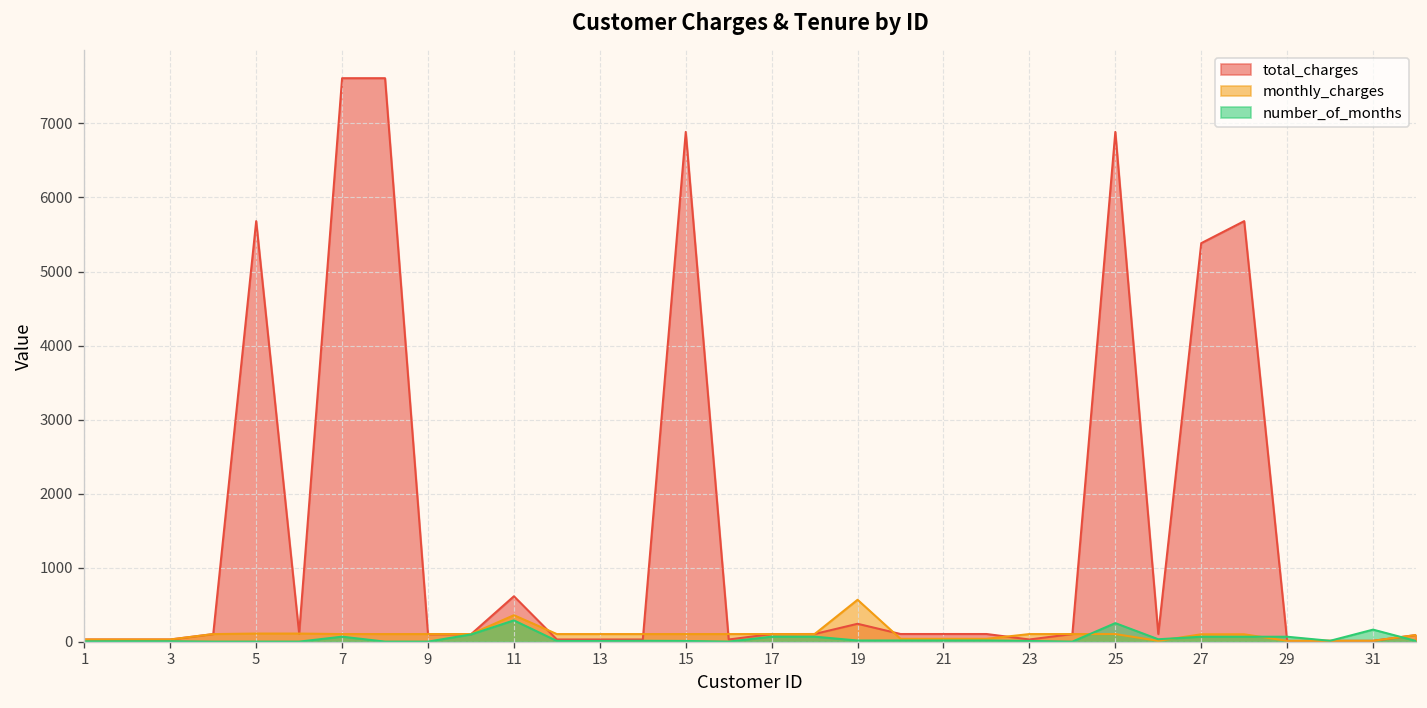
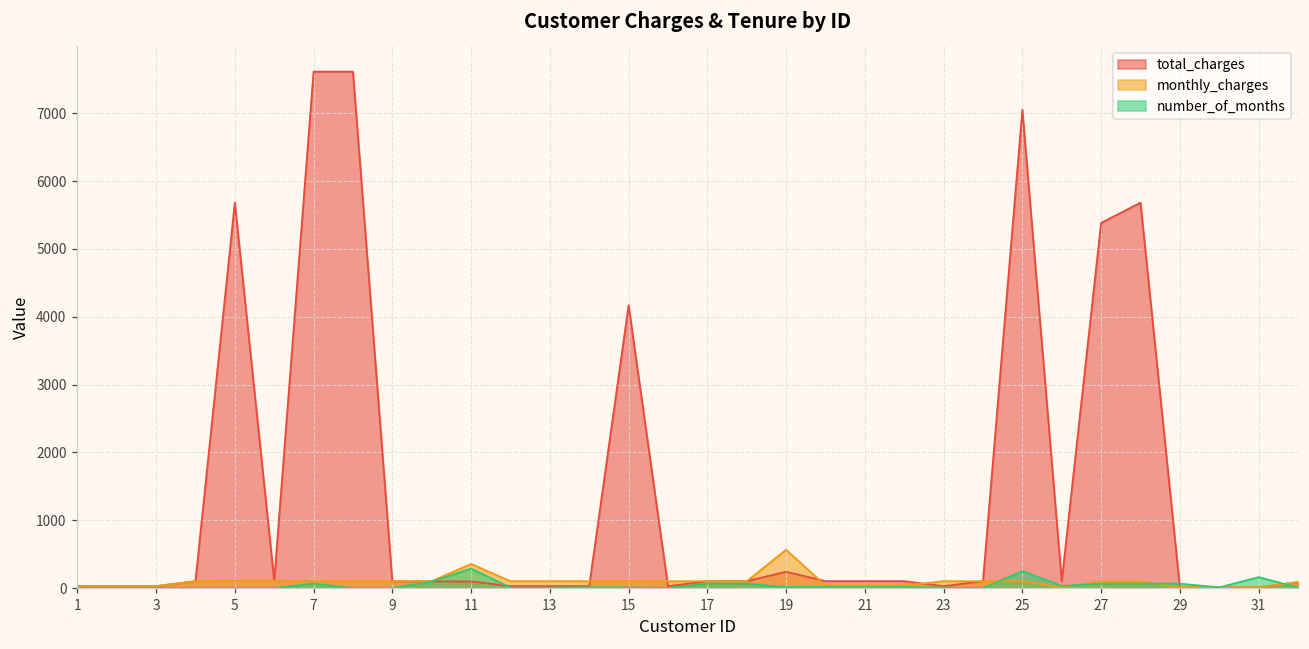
total_charges, 11: 600 -> 100
total_charges, 15: 6900 -> 4200
total_charges, 25: 6900 -> 7100
